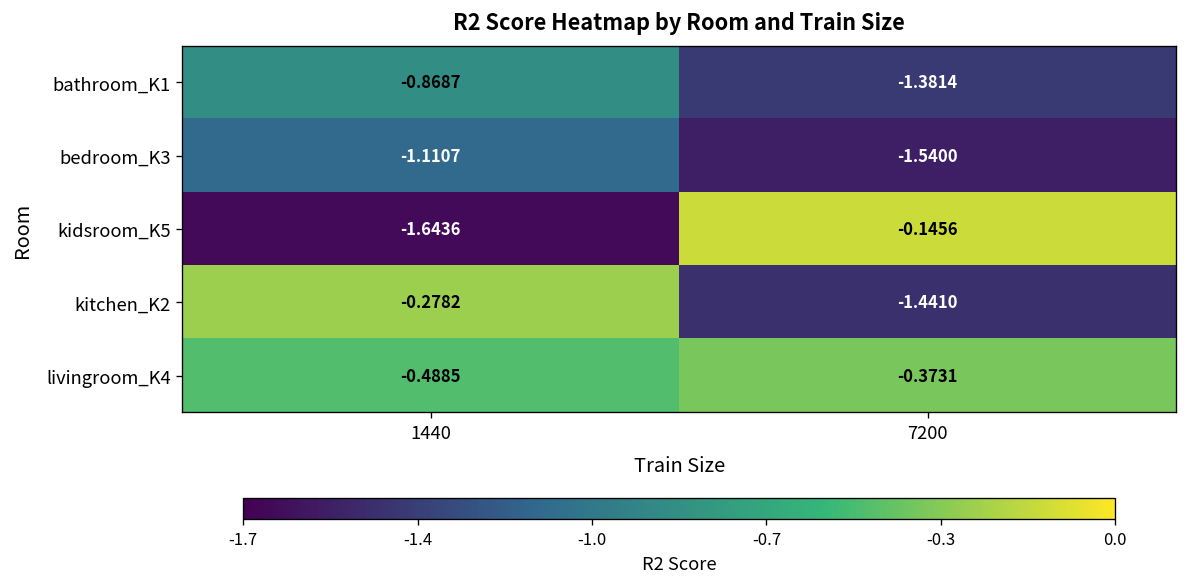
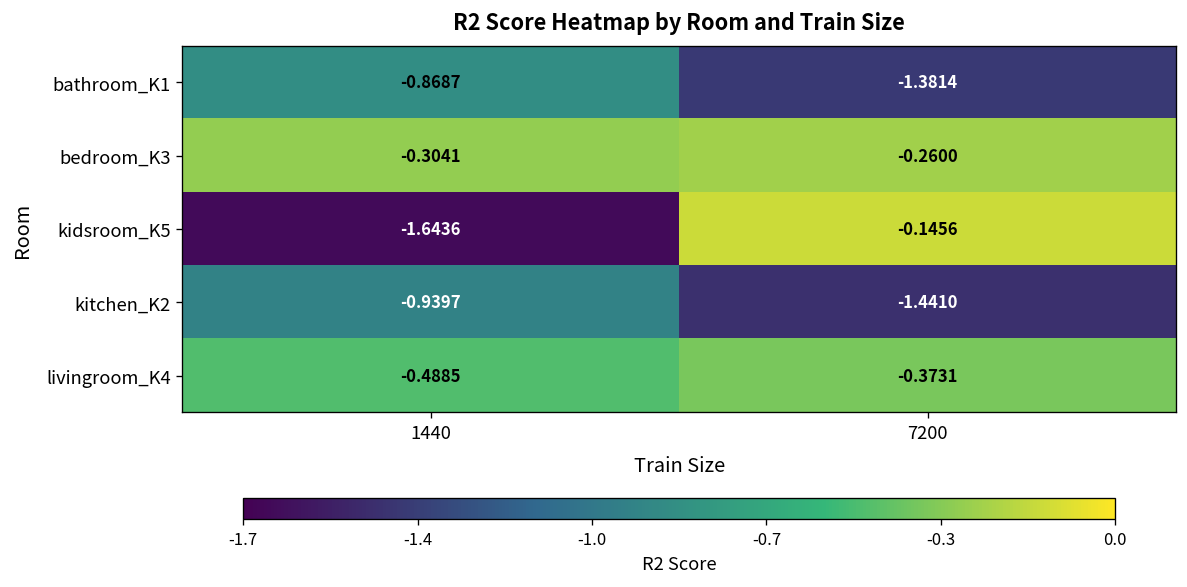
bedroom_K3, 1440: -1.1107 -> -0.3041
bedroom_K3, 7200: -1.5400 -> -0.2600
kitchen_K2, 1440: -0.2782 -> -0.9397
